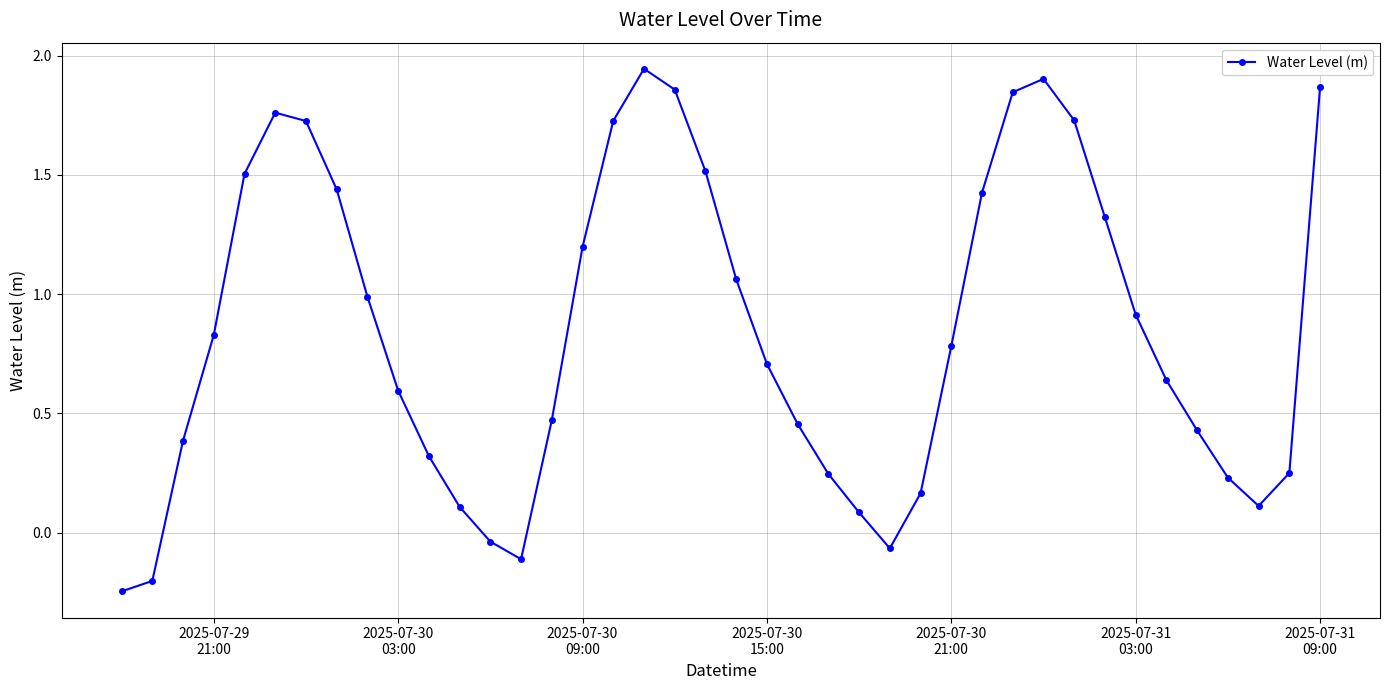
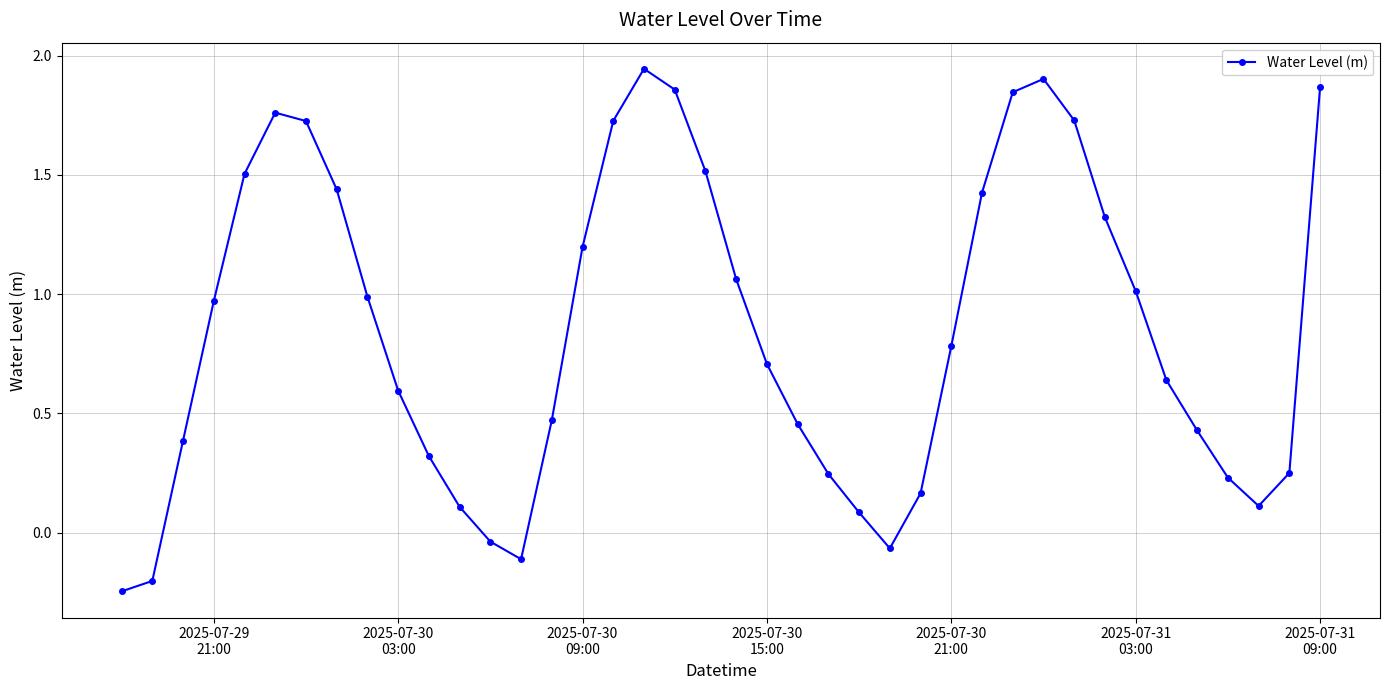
2025-07-29 21:00: 0.83 -> 0.97
2025-07-31 03:00: 0.91 -> 1.01
